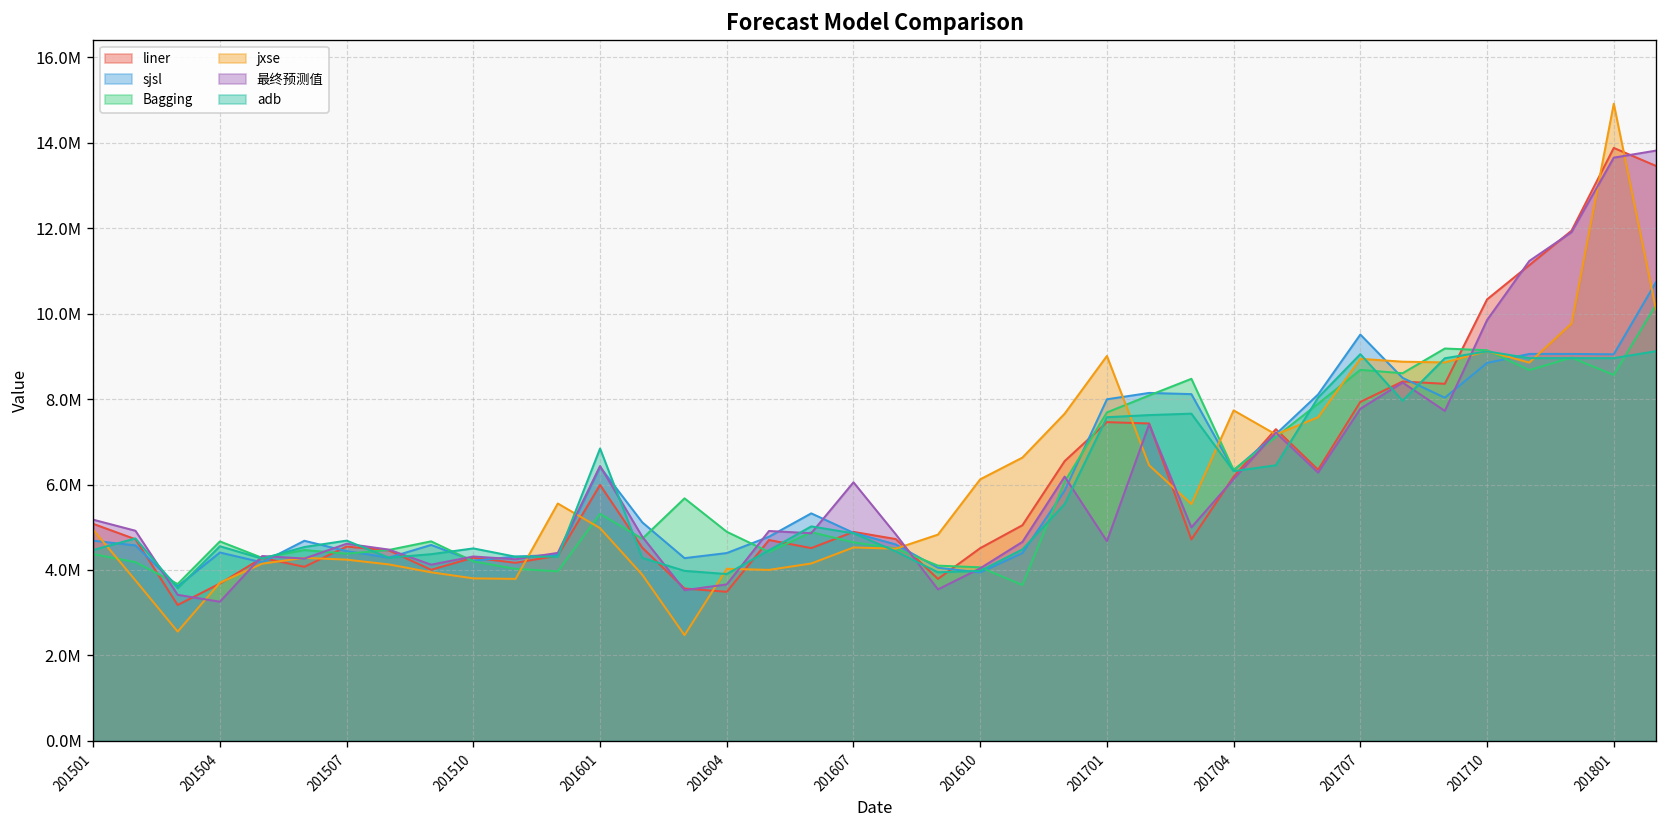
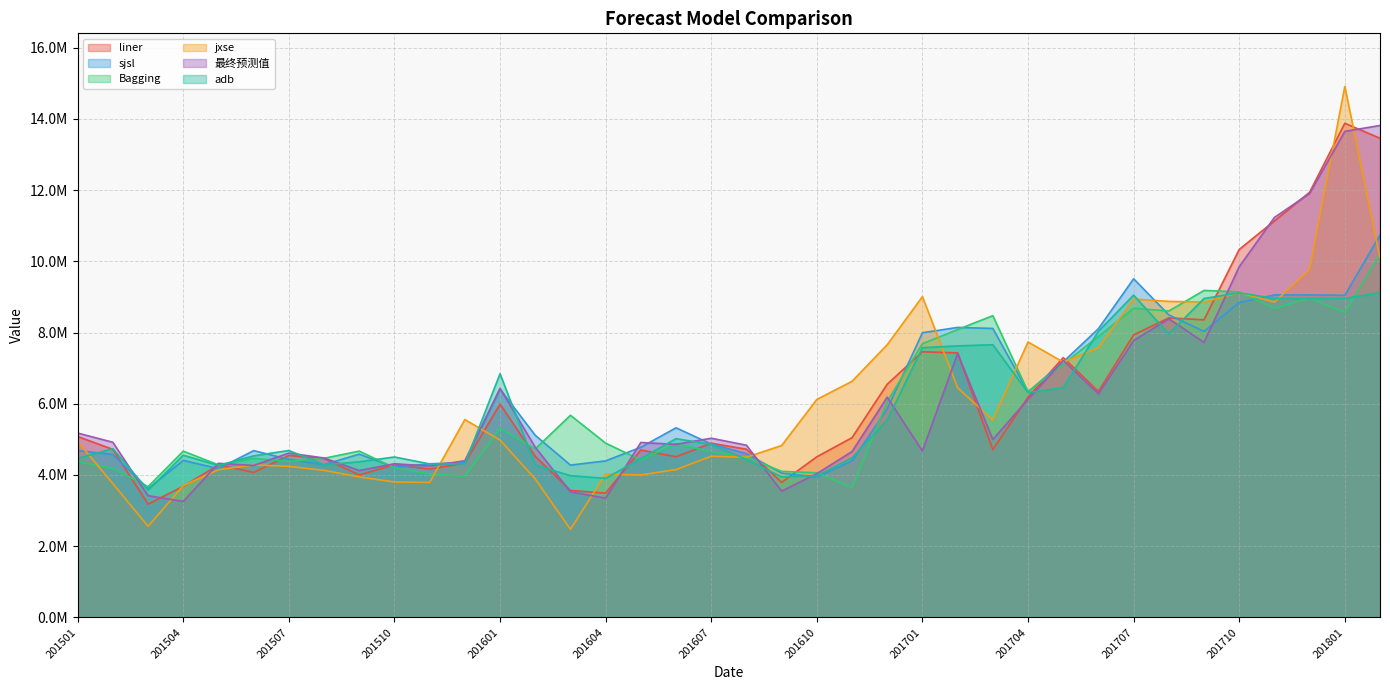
最终预测值, 201604: 3700000 -> 3300000
最终预测值, 201607: 6100000 -> 5000000
